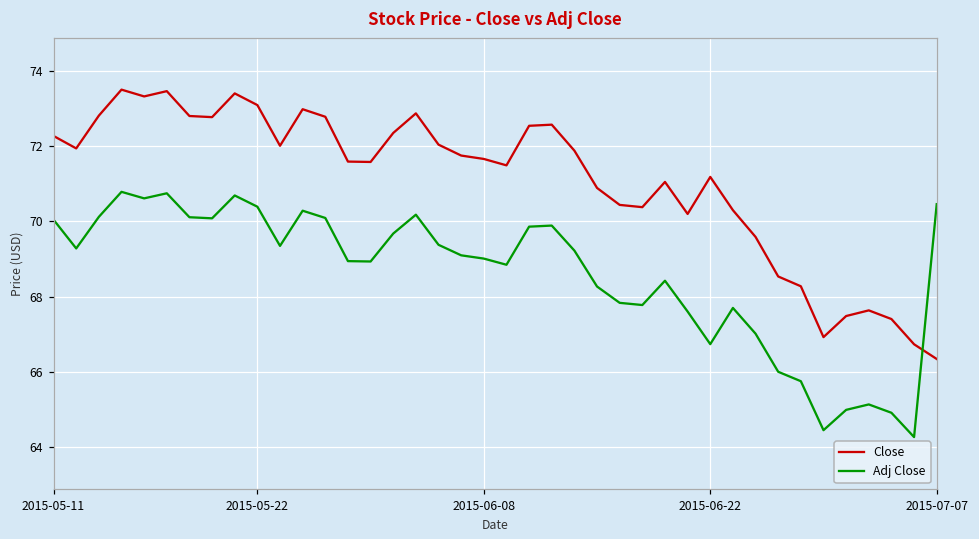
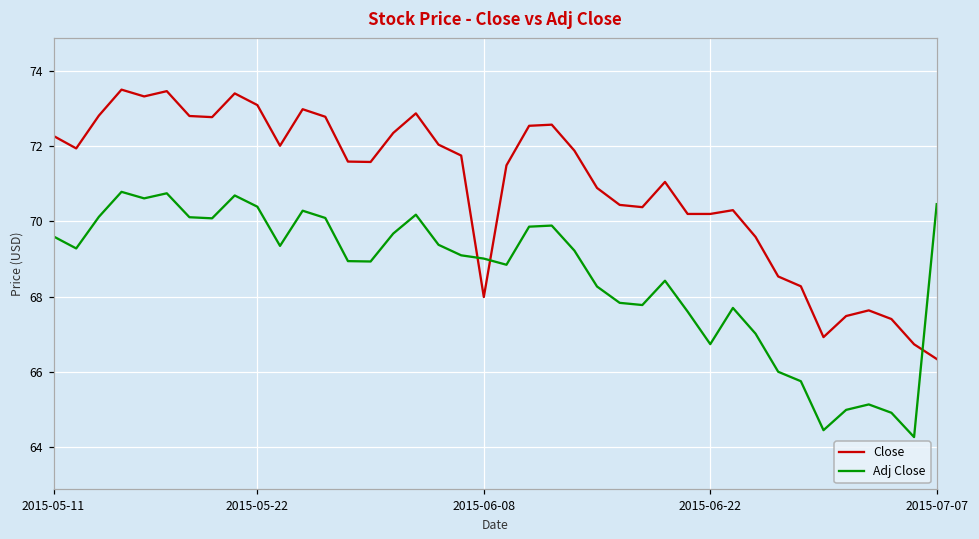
Adj Close, 2015-05-11: 70.0 -> 69.6
Close, 2015-06-08: 71.7 -> 68.0
Close, 2015-06-22: 71.2 -> 70.2
